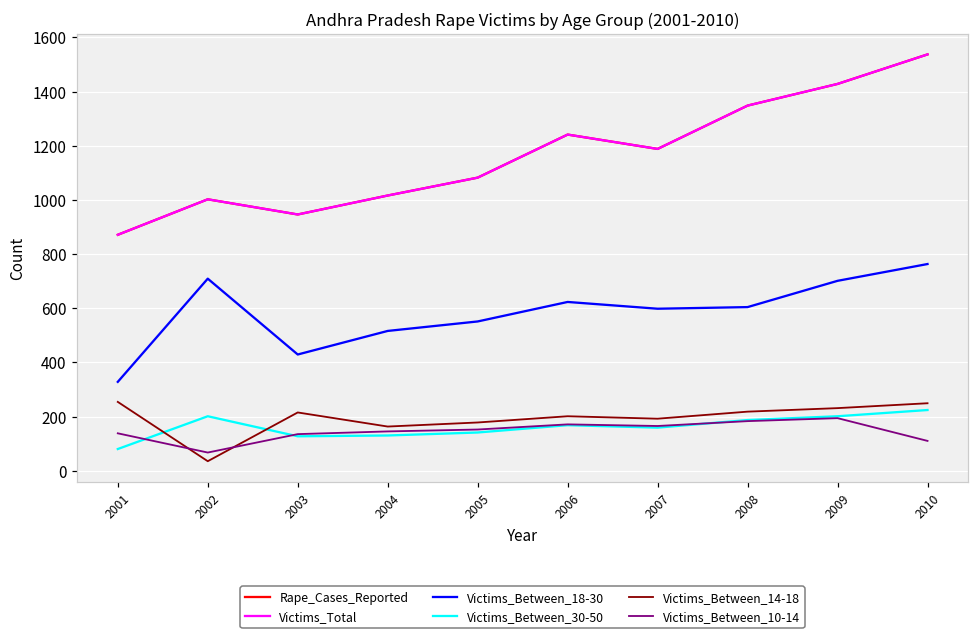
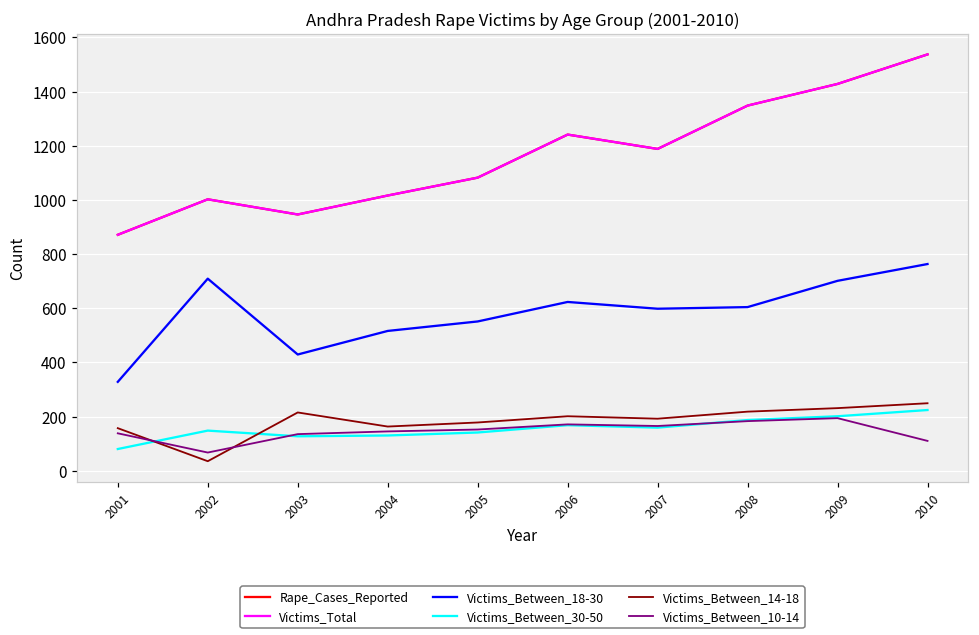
Victims_Between_14-18, 2001: 250 -> 160
Victims_Between_30-50, 2002: 200 -> 150
